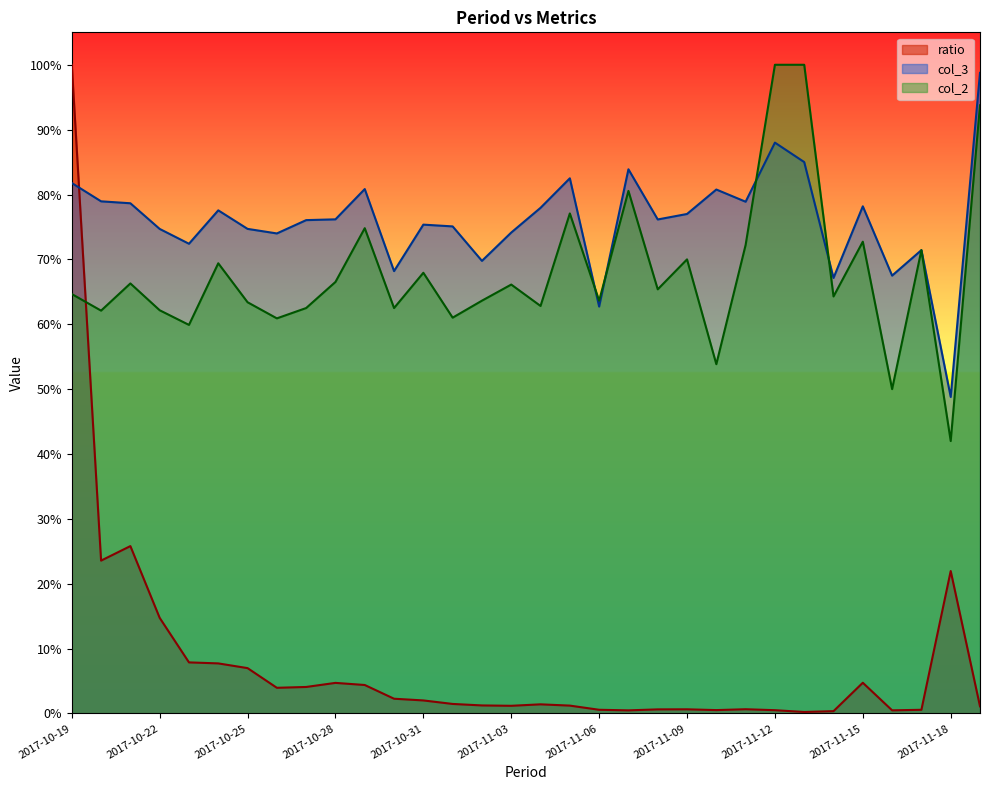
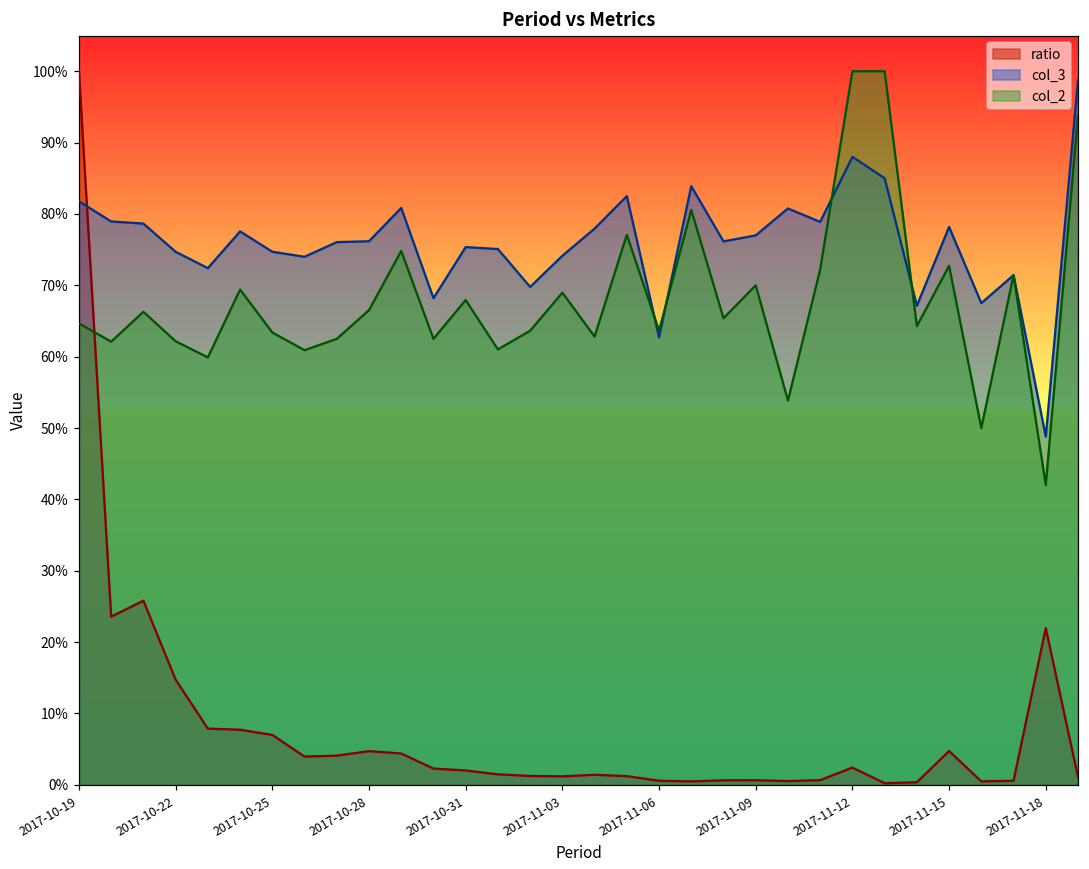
col_2, 2017-11-03: 66% -> 69%
ratio, 2017-11-12: 1% -> 2%
